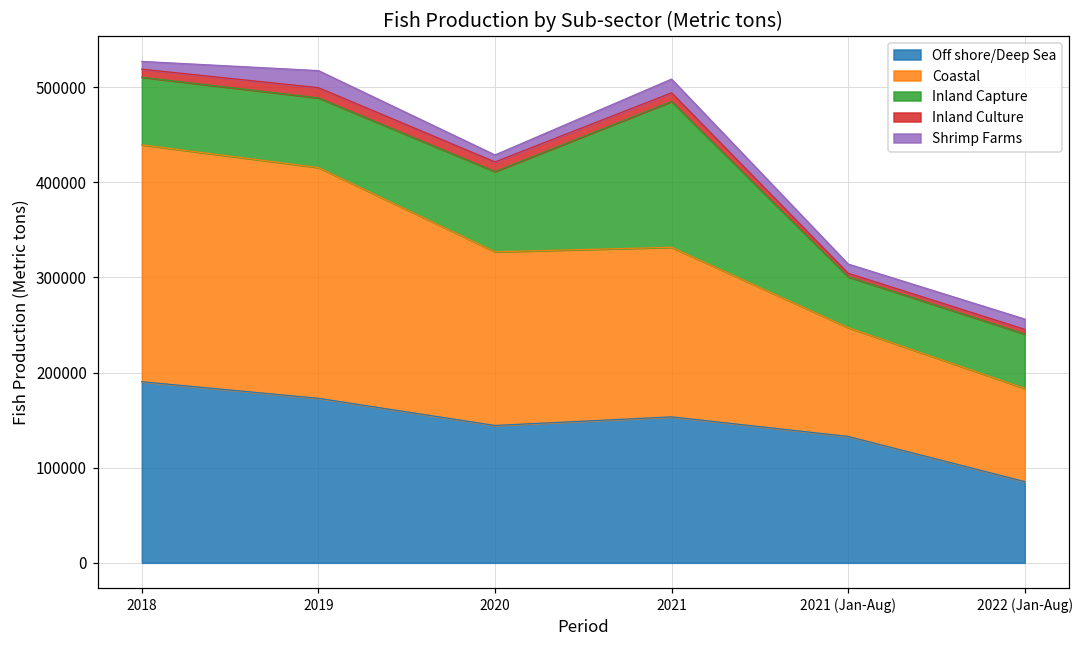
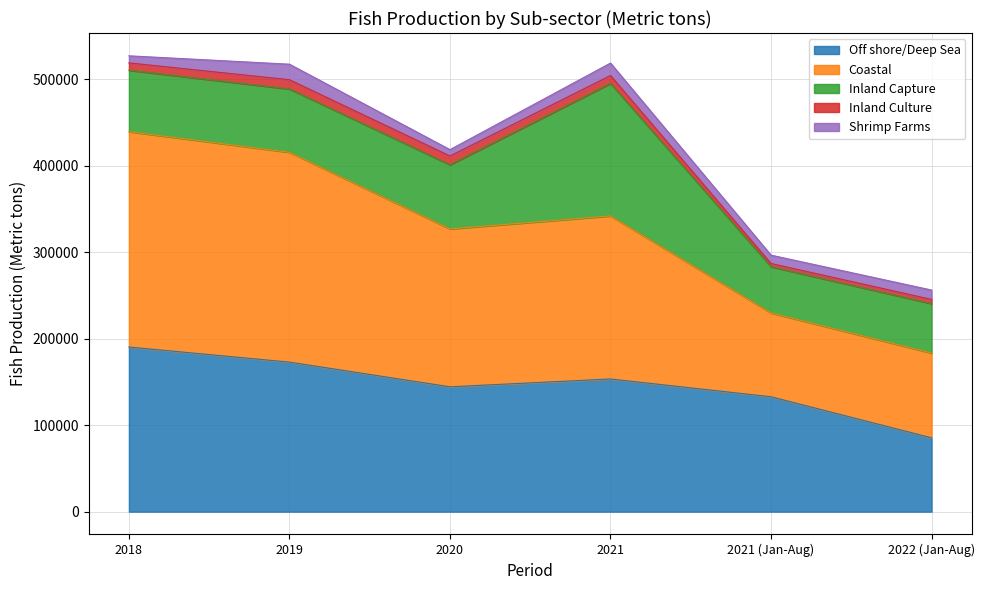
Inland Capture, 2020: 80000 -> 70000
Coastal, 2021: 180000 -> 190000
Coastal, 2021 (Jan-Aug): 110000 -> 100000
